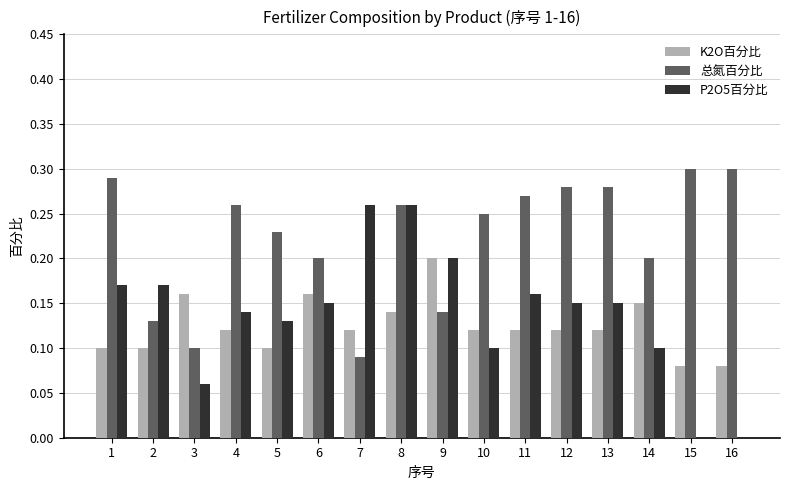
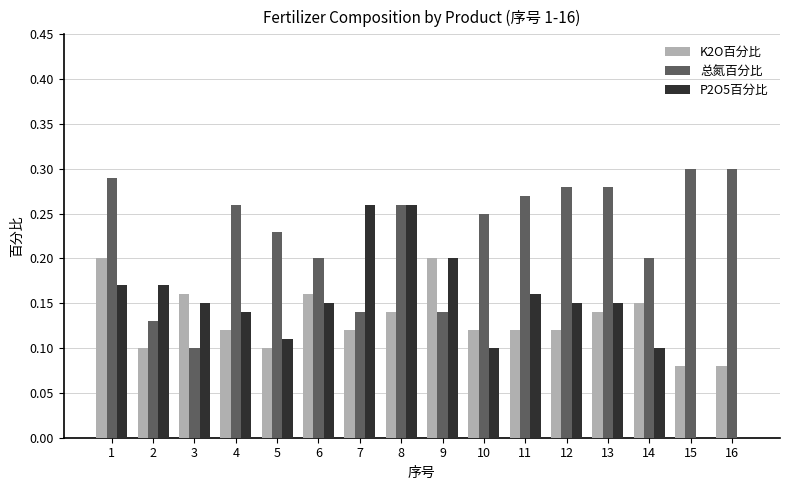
K2O百分比, 1: 0.1 -> 0.2
P2O5百分比, 3: 0.06 -> 0.15
P2O5百分比, 5: 0.13 -> 0.11
总氮百分比, 7: 0.09 -> 0.14
K2O百分比, 13: 0.12 -> 0.14
